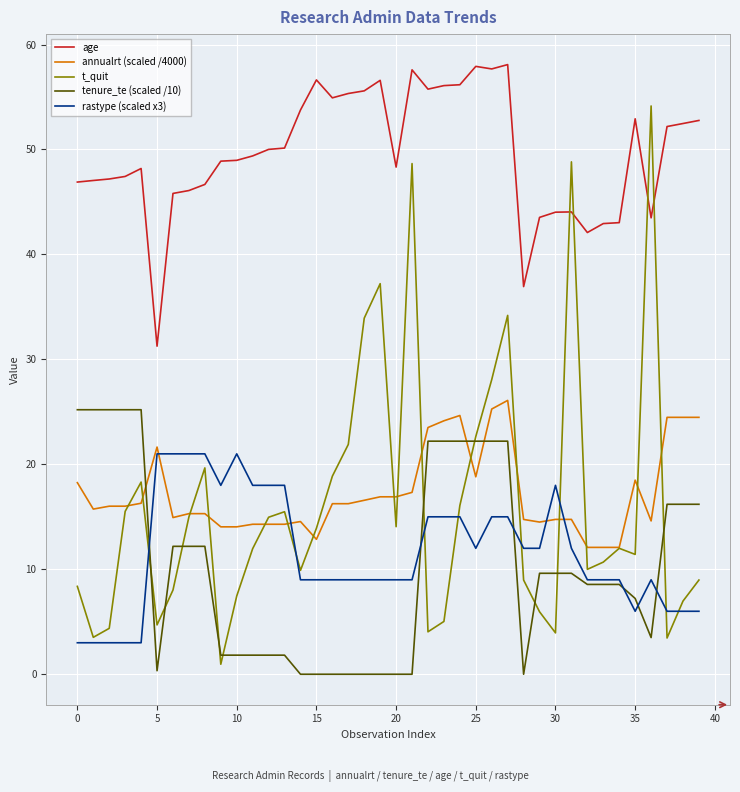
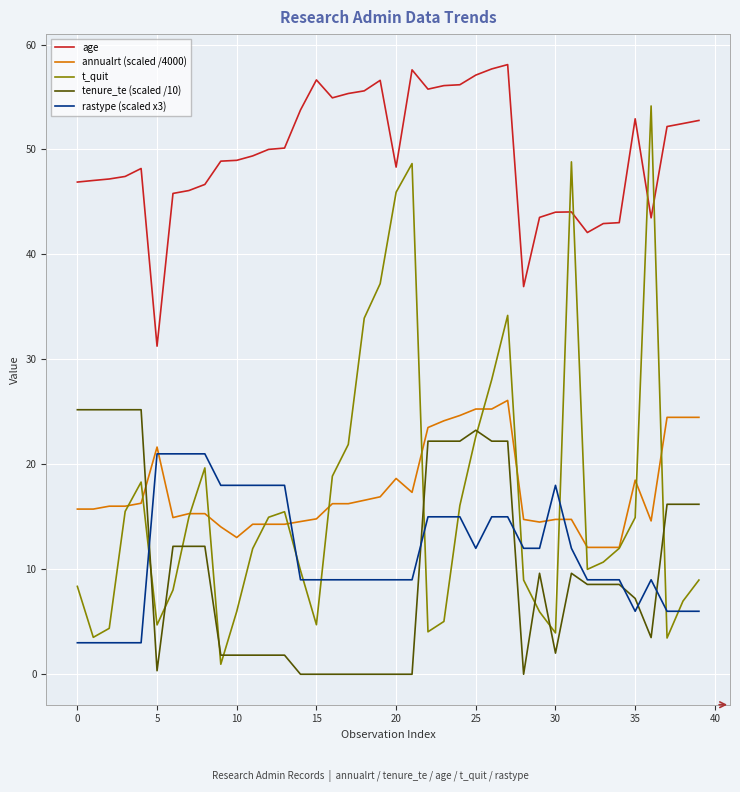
annualrt (scaled /4000), 0: 18.3 -> 15.7
annualrt (scaled /4000), 10: 14.0 -> 13.0
t_quit, 10: 7.5 -> 6.0
rastype (scaled x3), 10: 21.0 -> 18.0
annualrt (scaled /4000), 15: 12.9 -> 14.8
t_quit, 15: 13.9 -> 4.7
annualrt (scaled /4000), 20: 16.9 -> 18.7
t_quit, 20: 14.1 -> 45.9
age, 25: 57.9 -> 57.1
annualrt (scaled /4000), 25: 18.8 -> 25.3
tenure_te (scaled /10), 25: 22.2 -> 23.2
tenure_te (scaled /10), 30: 9.6 -> 2.0
t_quit, 35: 11.4 -> 14.9
